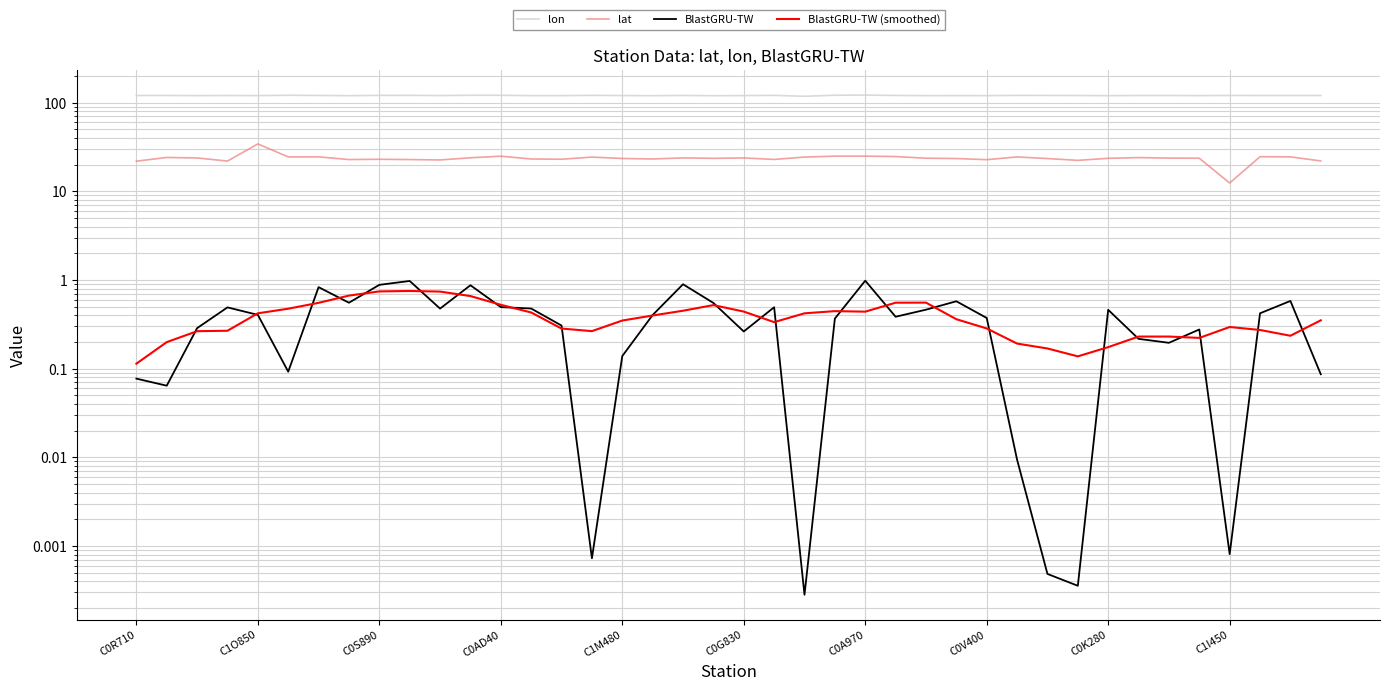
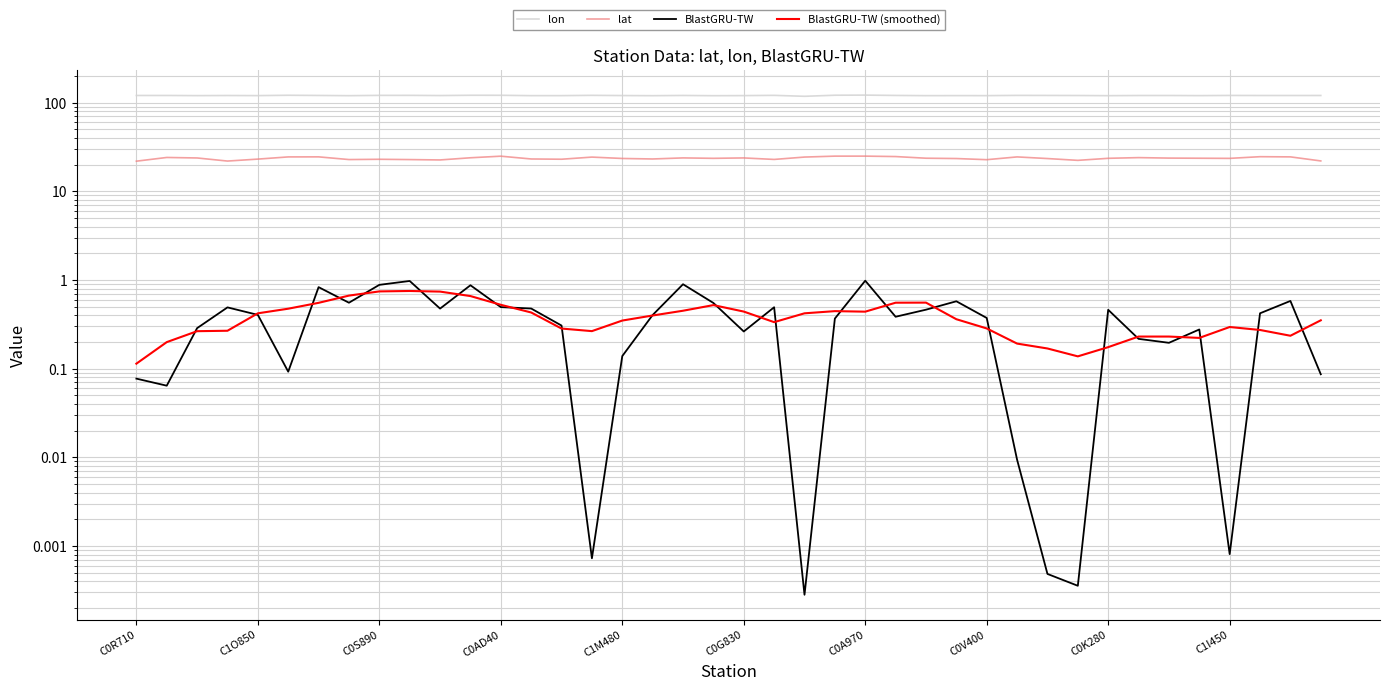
lat, C1O850: 34 -> 23
lat, C1I450: 12 -> 24
